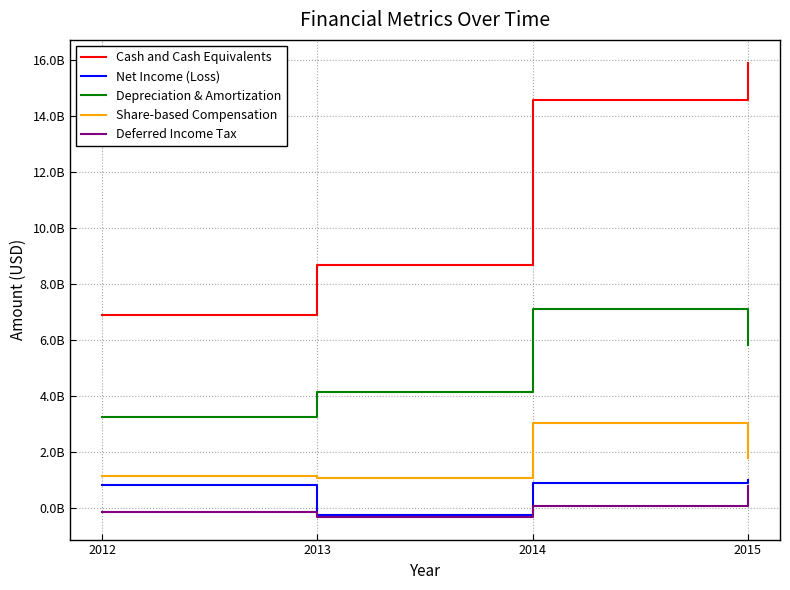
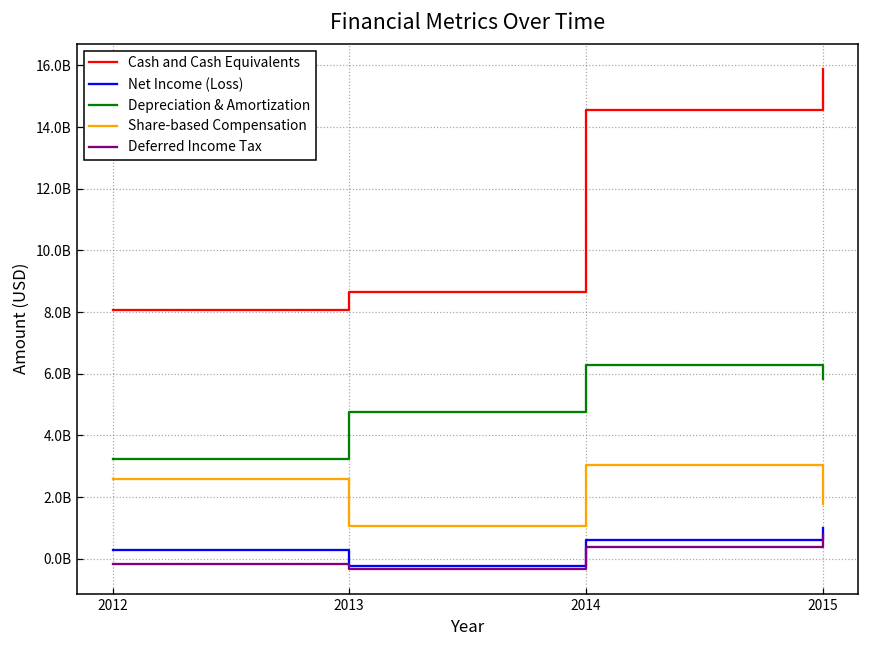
Cash and Cash Equivalents, 2012: 6900000000 -> 8100000000
Net Income (Loss), 2012: 800000000 -> 300000000
Share-based Compensation, 2012: 1100000000 -> 2600000000
Depreciation & Amortization, 2013: 4100000000 -> 4700000000
Net Income (Loss), 2014: 900000000 -> 600000000
Depreciation & Amortization, 2014: 7100000000 -> 6300000000
Deferred Income Tax, 2014: 100000000 -> 400000000
